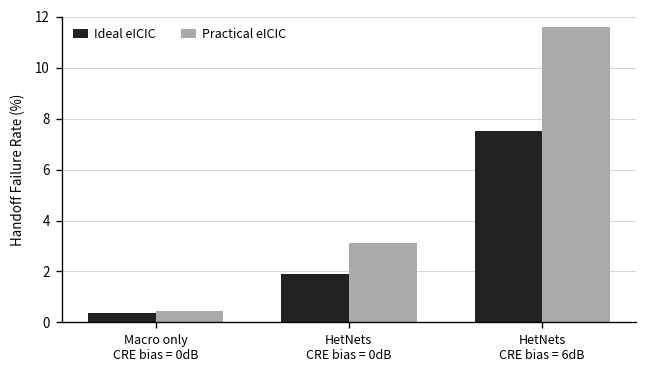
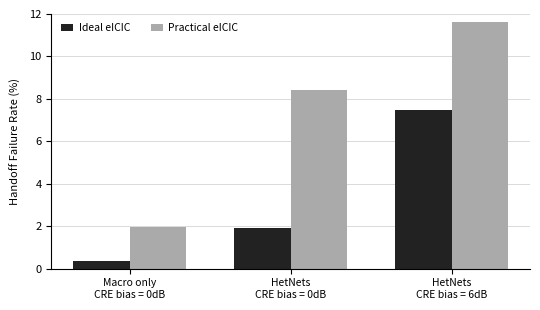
Practical eICIC, Macro only CRE bias = 0dB: 0.5 -> 2.0
Practical eICIC, HetNets CRE bias = 0dB: 3.1 -> 8.4
